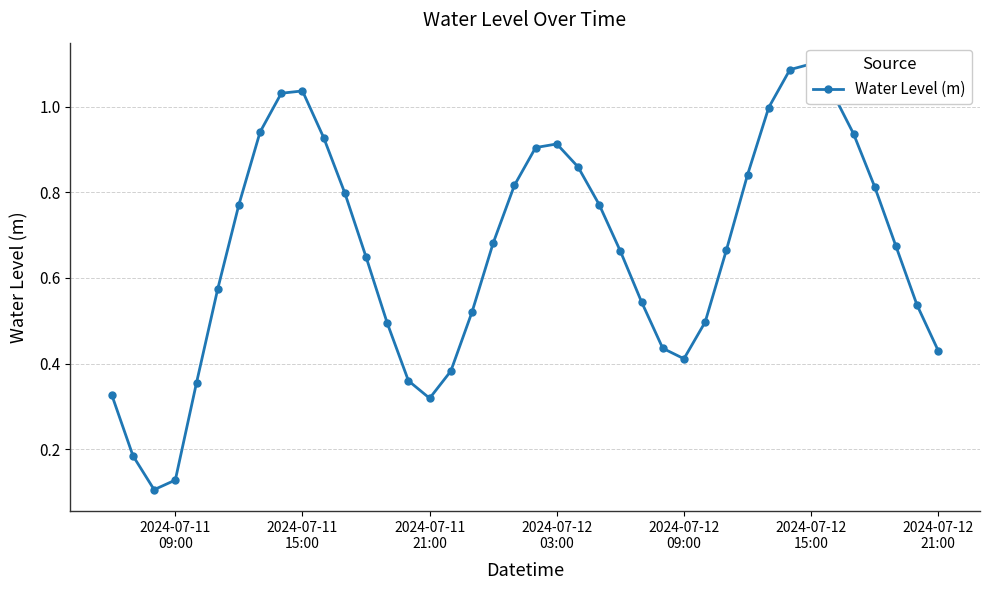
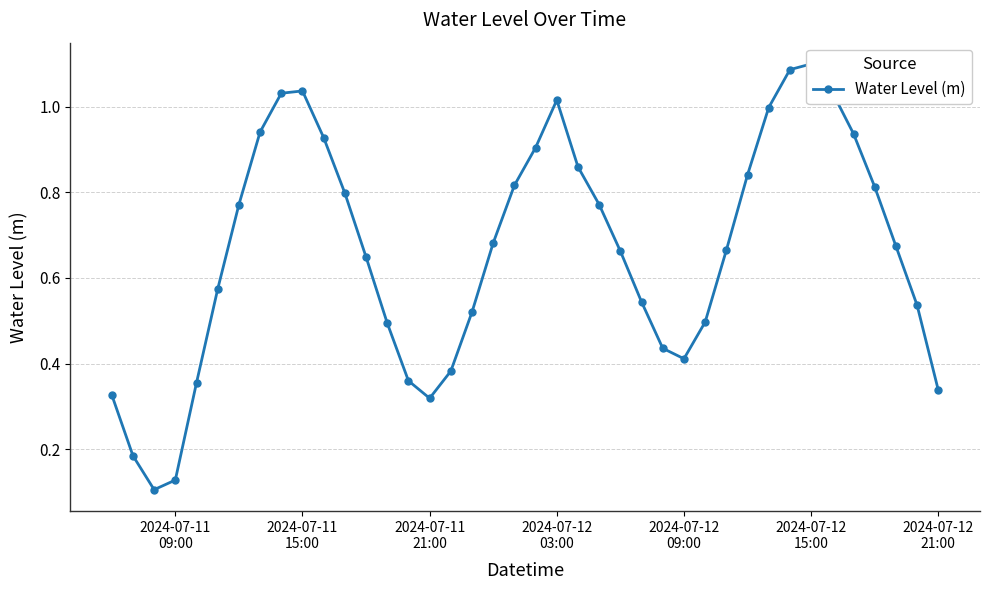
2024-07-12 03:00: 0.91 -> 1.02
2024-07-12 21:00: 0.43 -> 0.34
